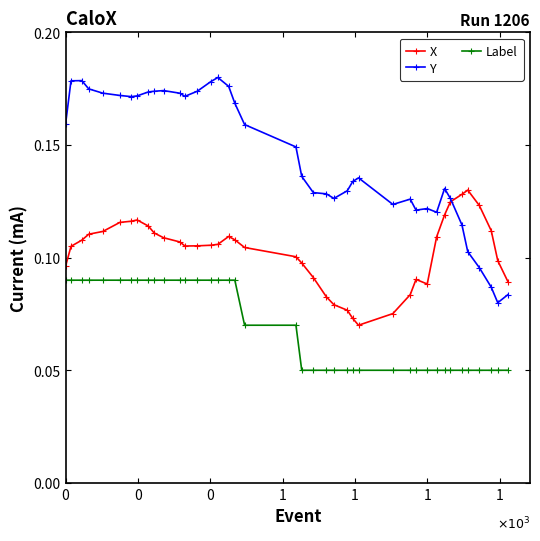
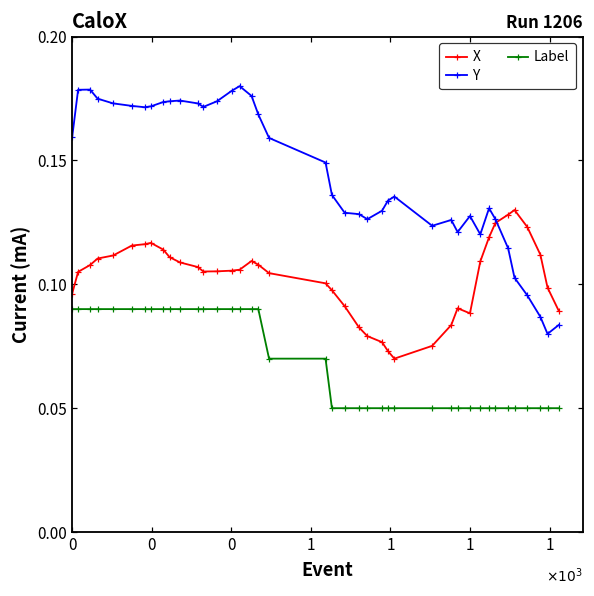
Y, 1: 0.122 -> 0.128
